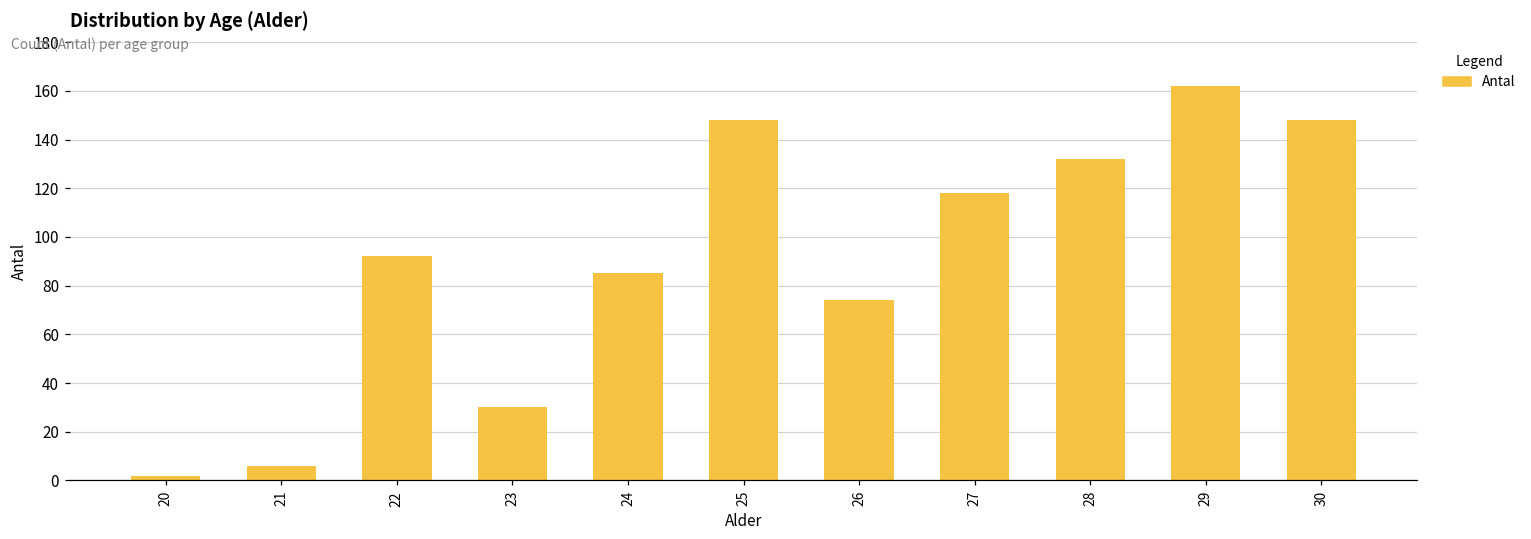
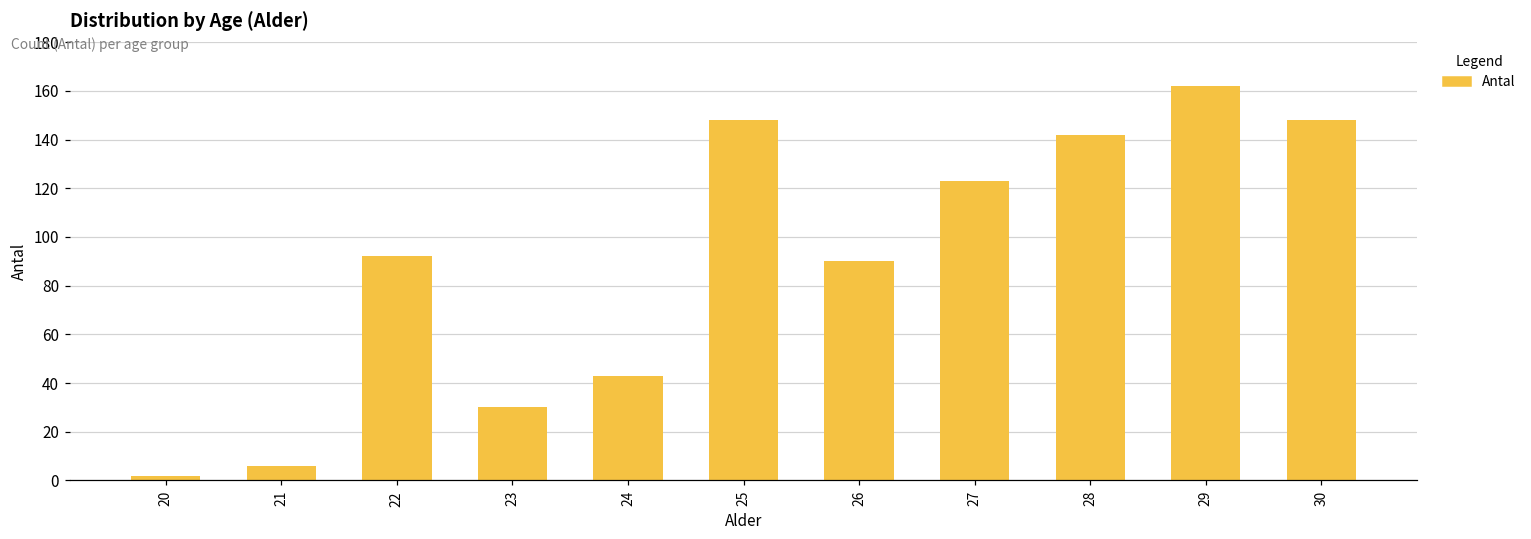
24: 85 -> 43
26: 74 -> 90
27: 118 -> 123
28: 132 -> 142
